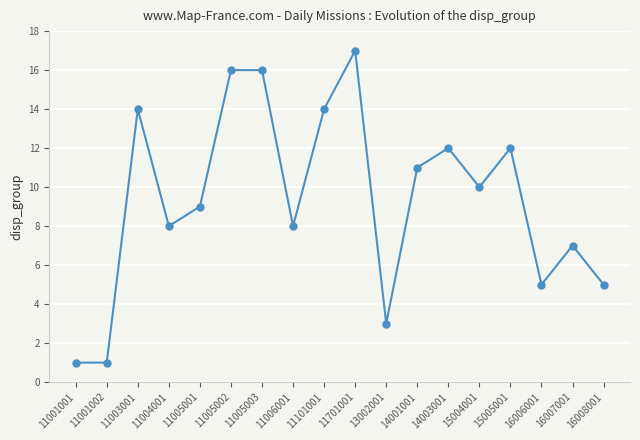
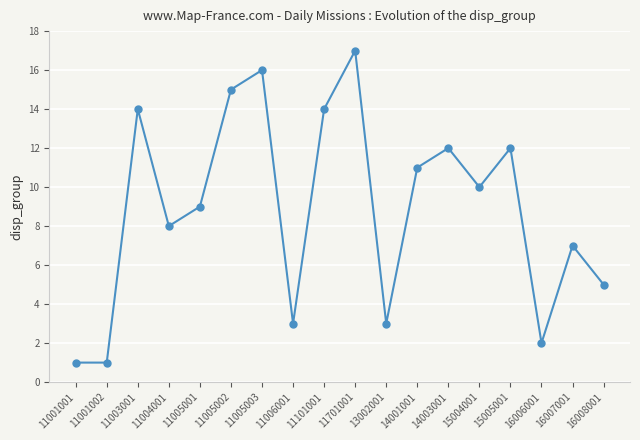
11005002: 16 -> 15
11006001: 8 -> 3
16006001: 5 -> 2
